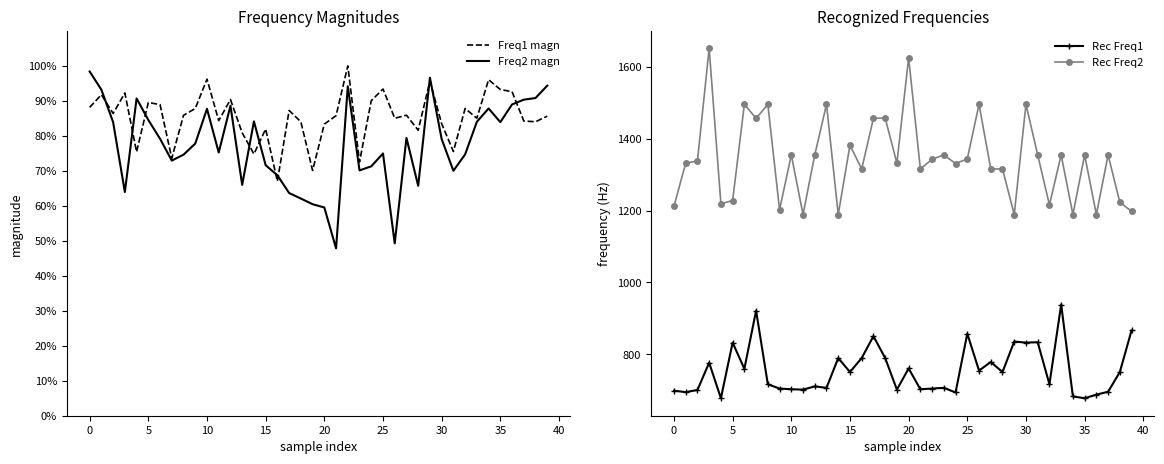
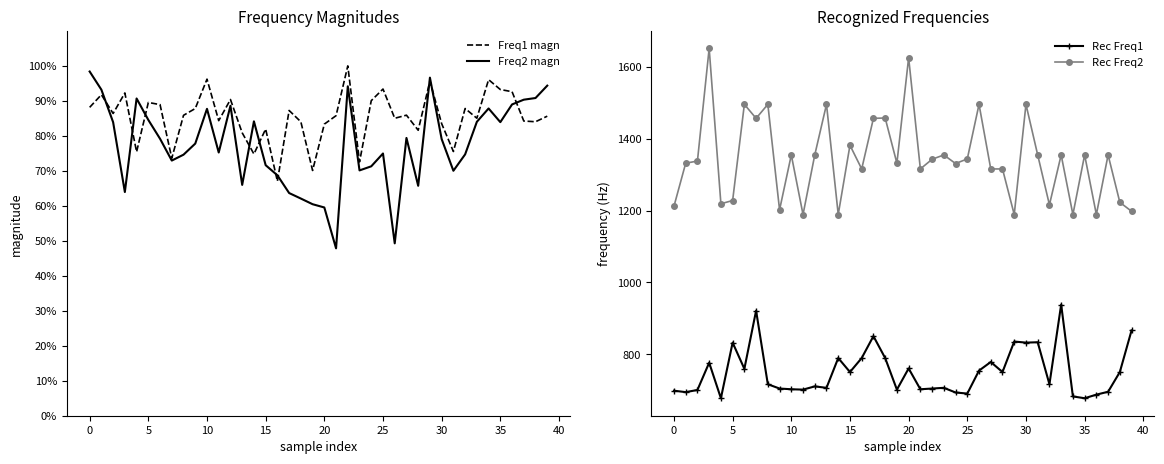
Recognized Frequencies, Rec Freq1, 25: 860 -> 690
